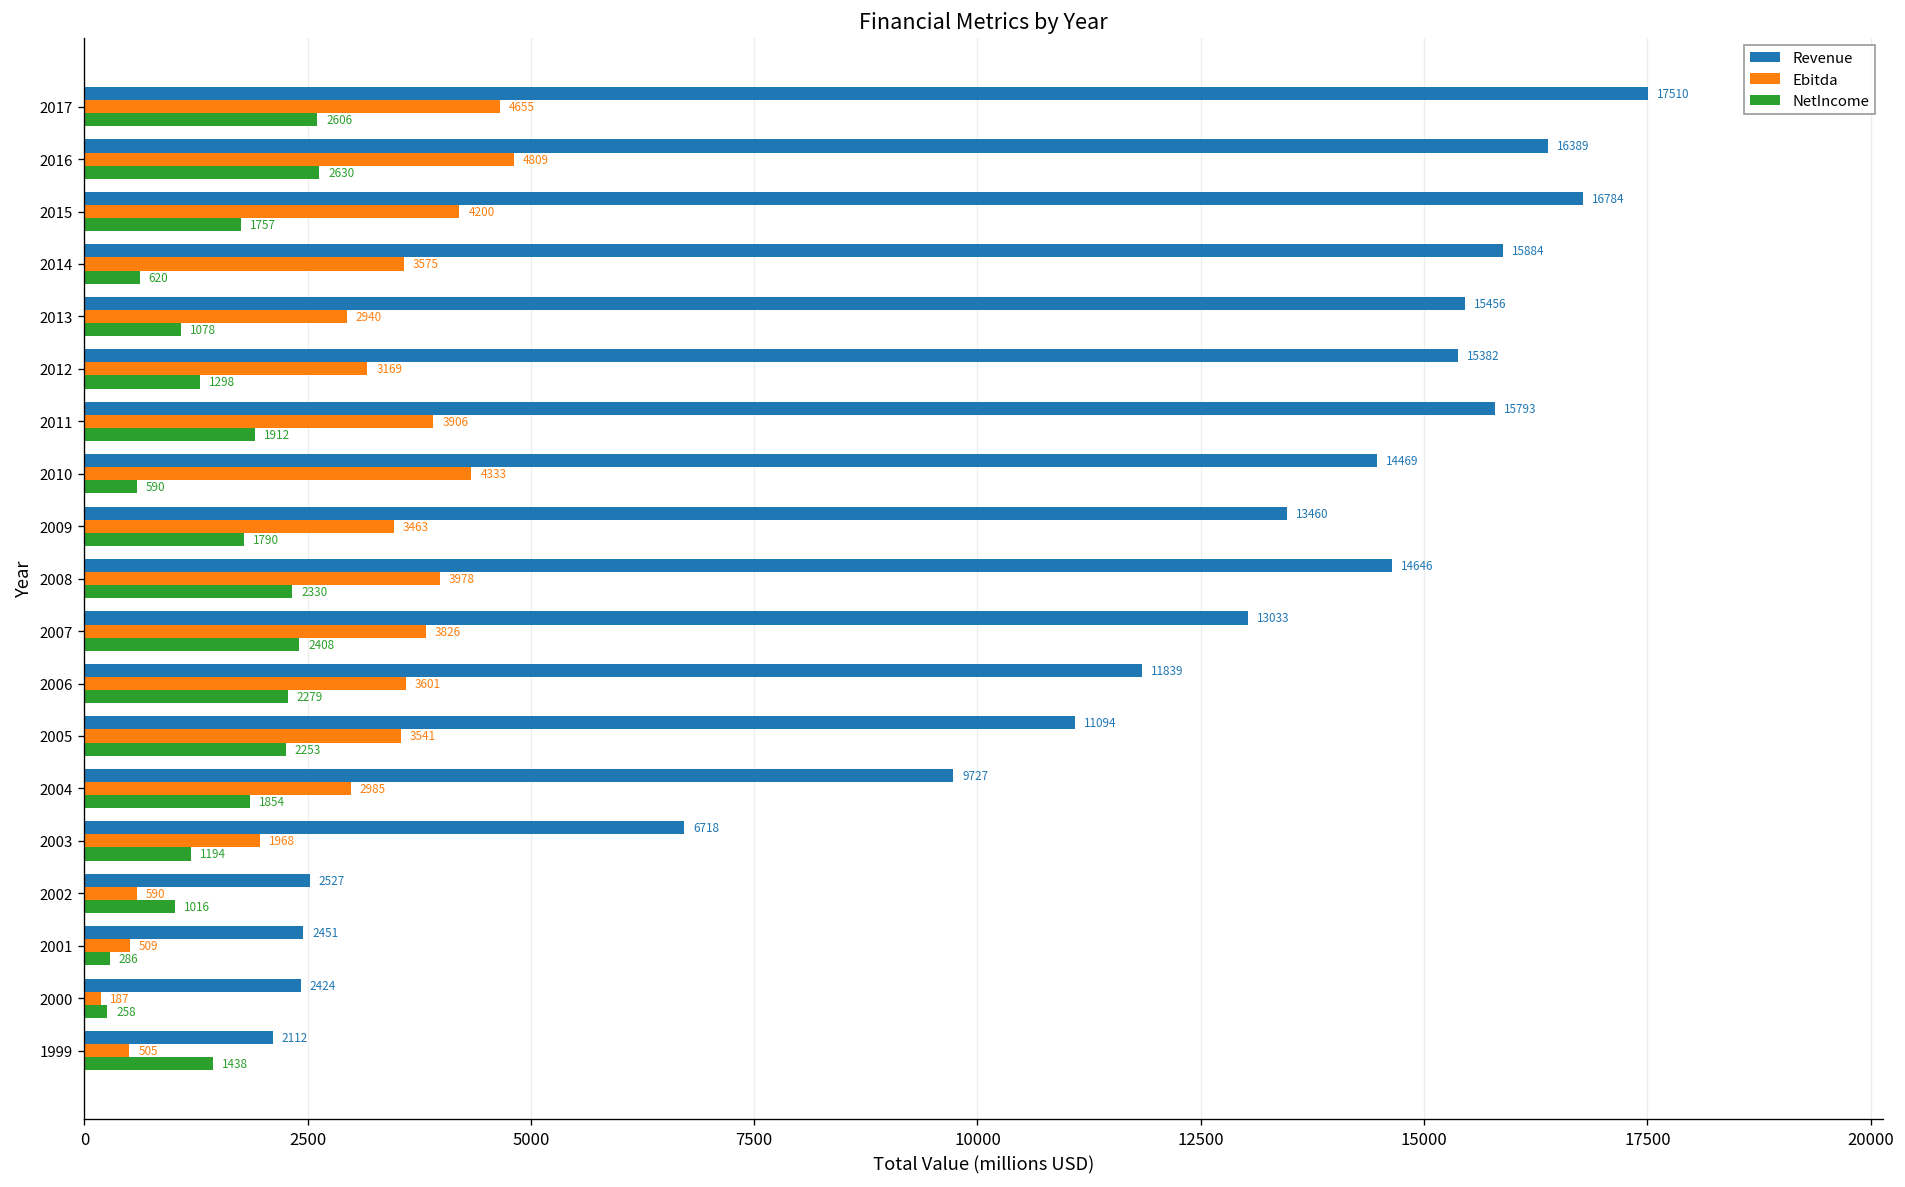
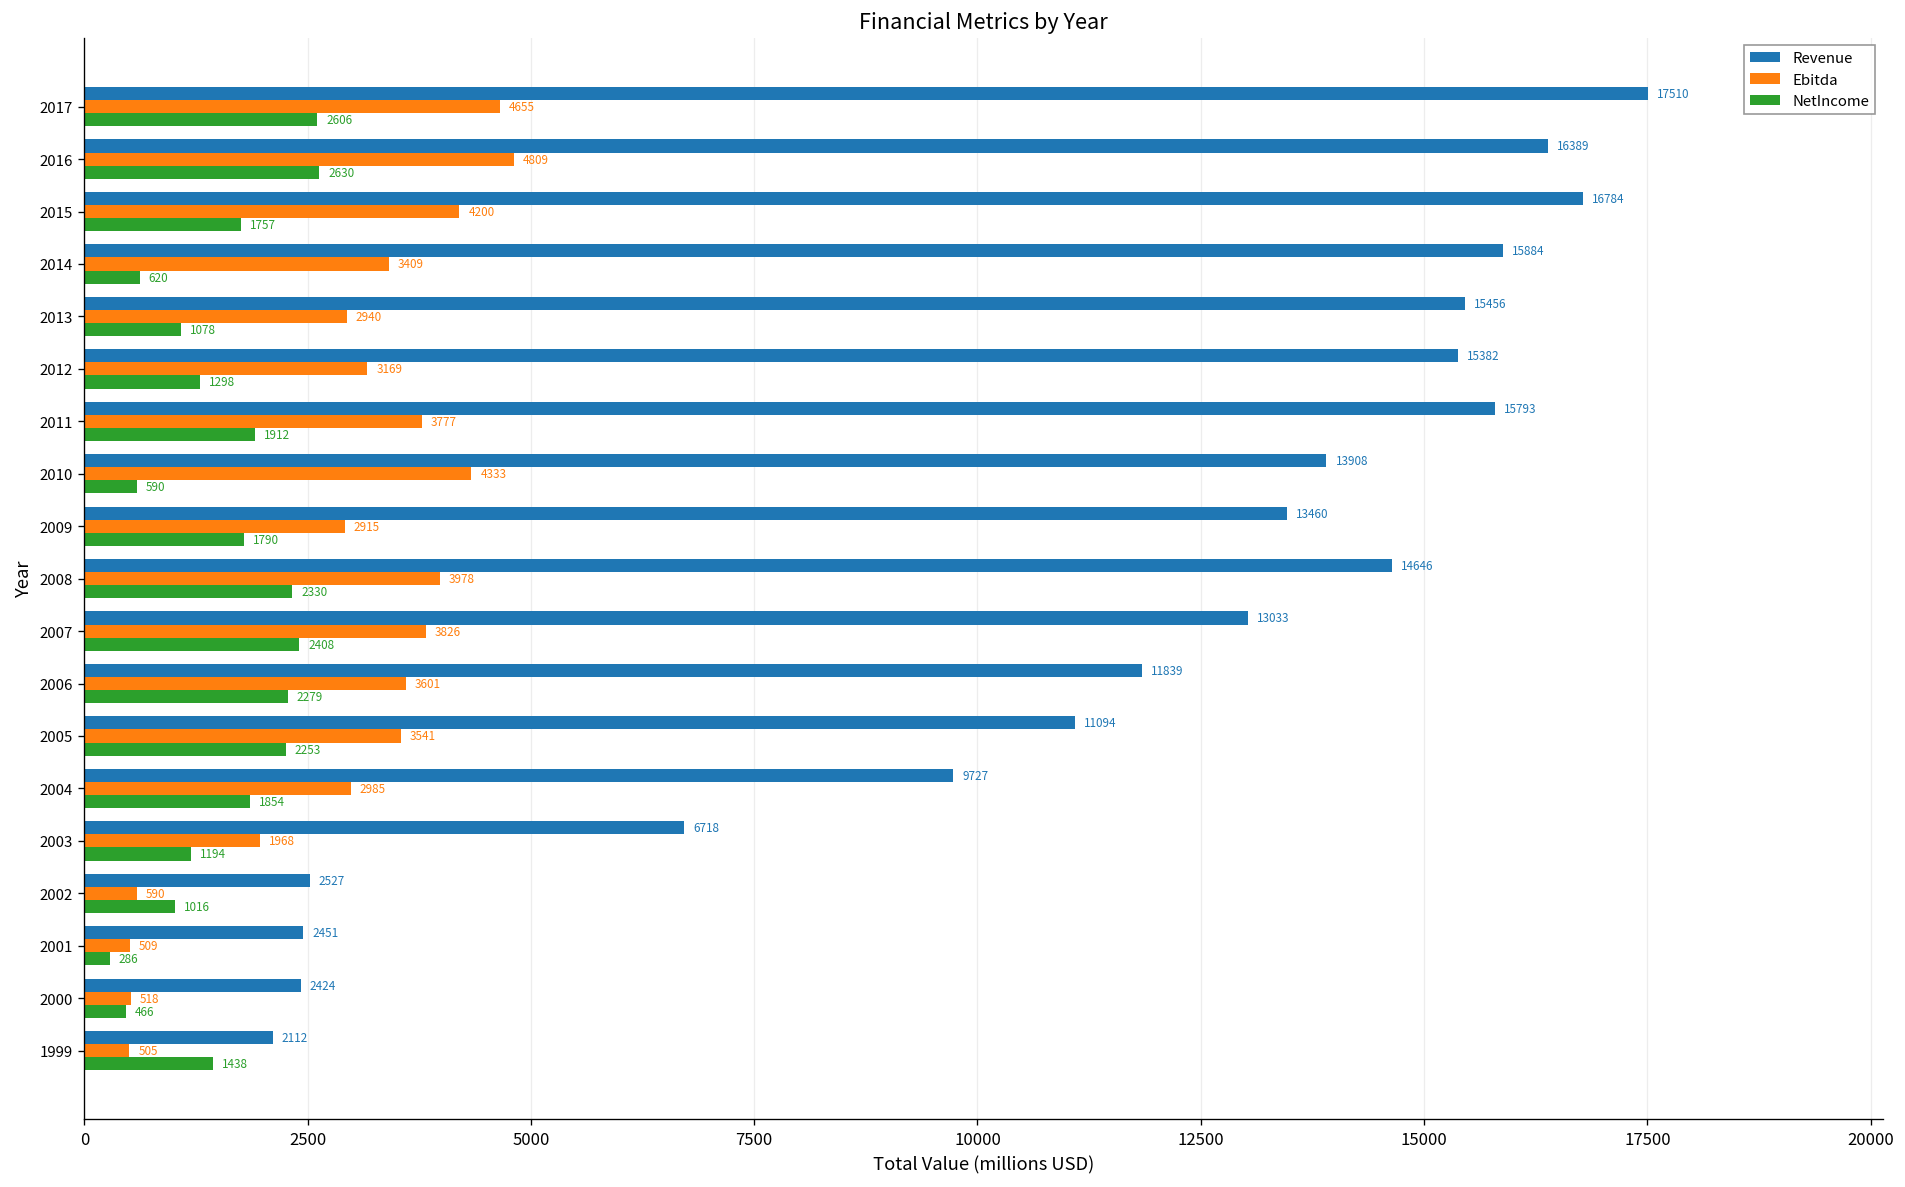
Ebitda, 2014: 3575 -> 3409
Ebitda, 2011: 3906 -> 3777
Revenue, 2010: 14469 -> 13908
Ebitda, 2009: 3463 -> 2915
Ebitda, 2000: 187 -> 518
NetIncome, 2000: 258 -> 466
